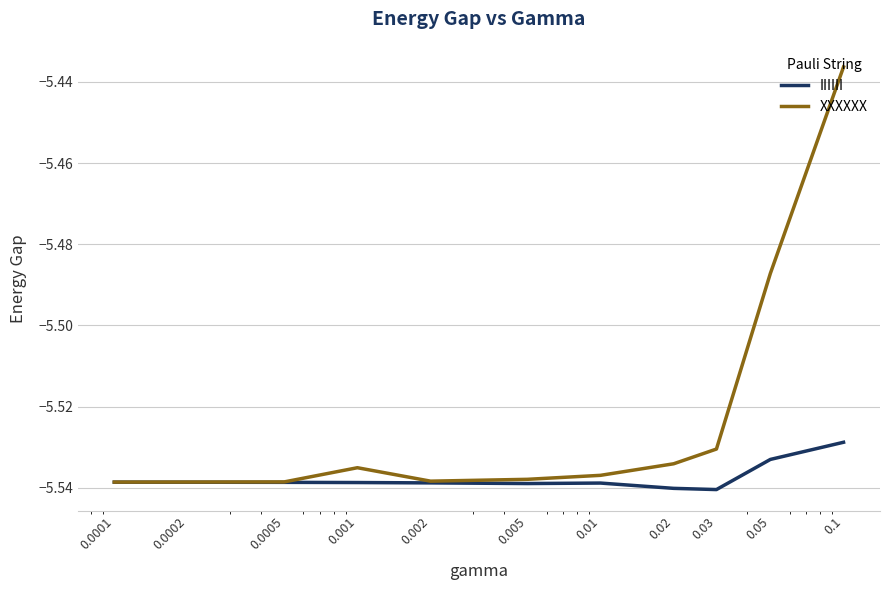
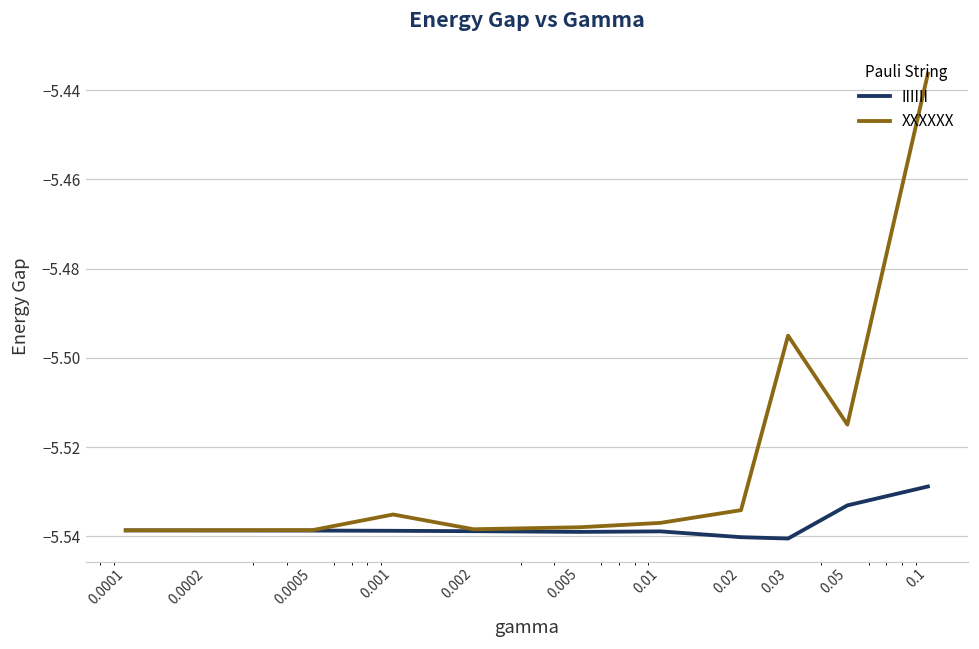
XXXXXX, 0.03: -5.530 -> -5.495
XXXXXX, 0.05: -5.487 -> -5.515
